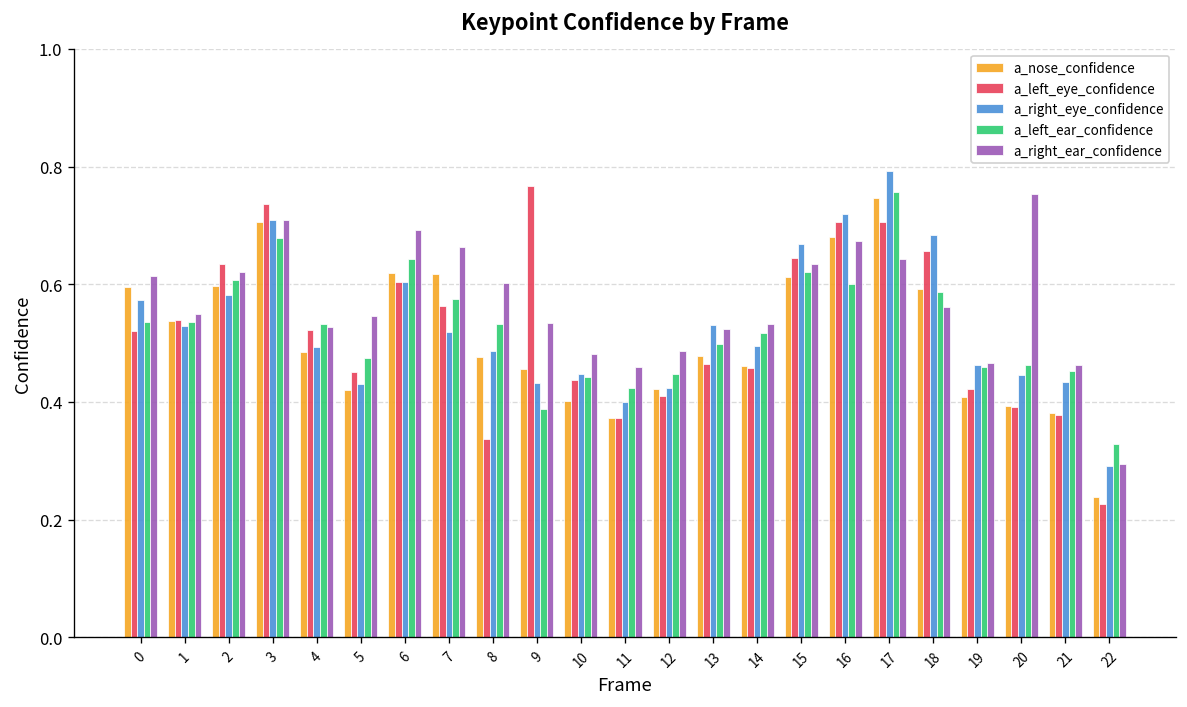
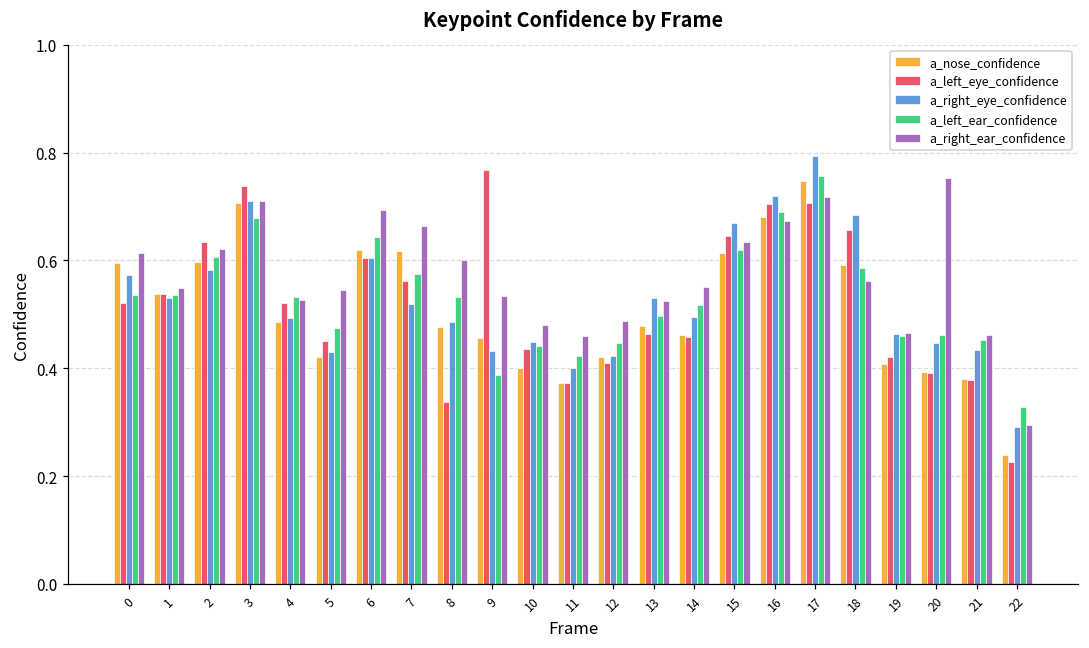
a_right_ear_confidence, 14: 0.53 -> 0.55
a_left_ear_confidence, 16: 0.60 -> 0.69
a_right_ear_confidence, 17: 0.64 -> 0.72
